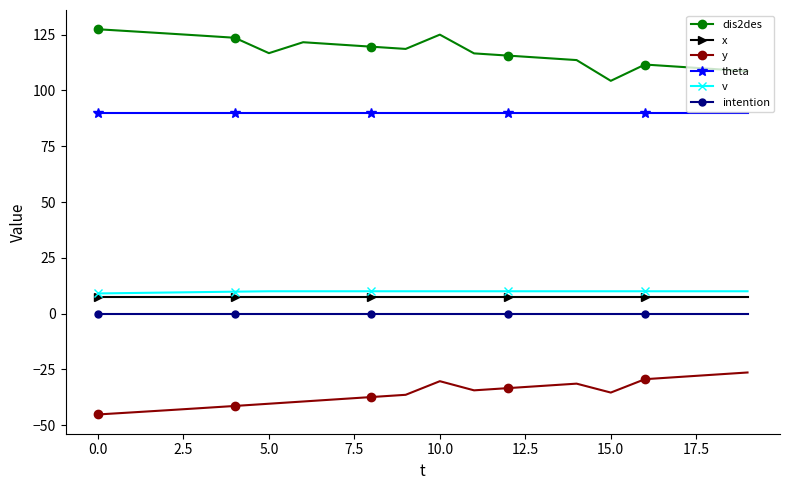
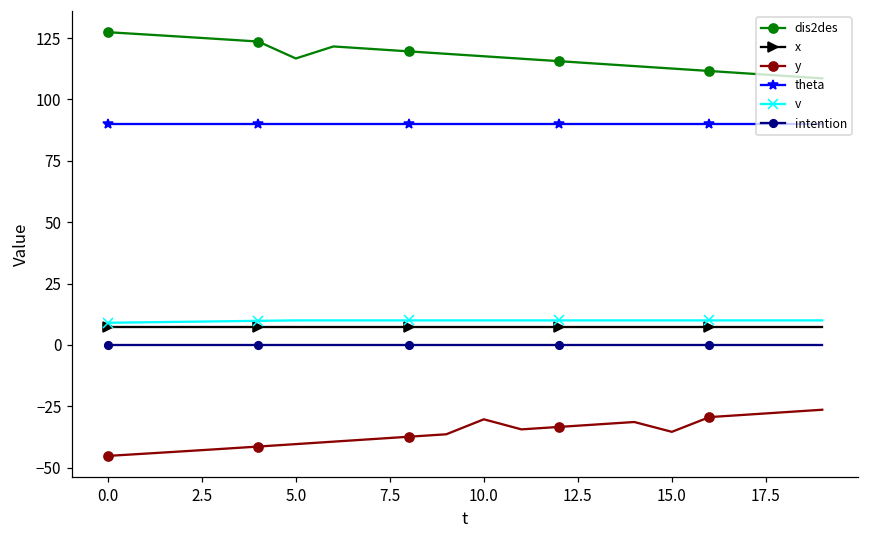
dis2des, 10.0: 125 -> 118
dis2des, 15.0: 104 -> 113
